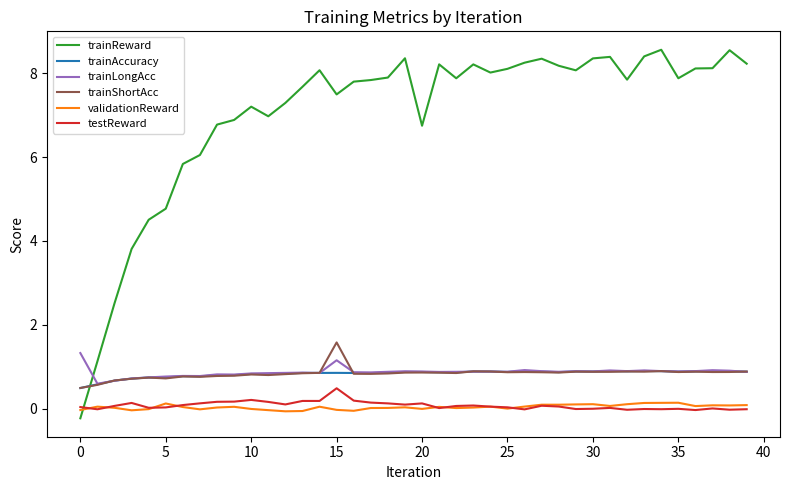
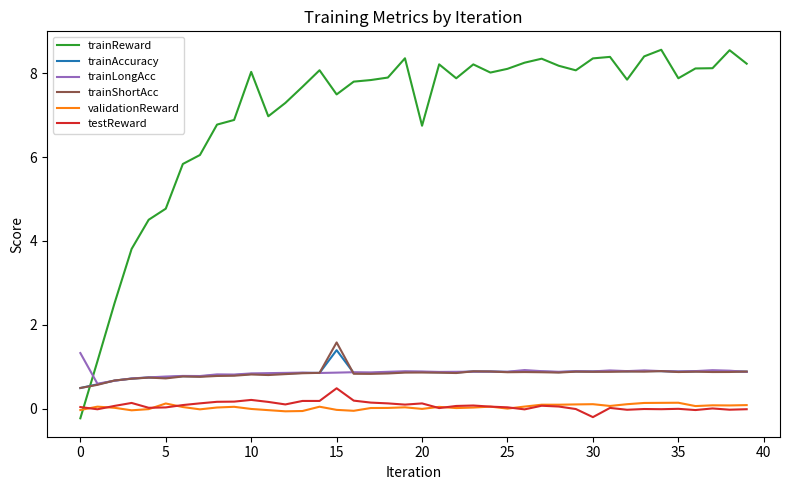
trainReward, 10: 7.2 -> 8.0
trainAccuracy, 15: 0.9 -> 1.4
trainLongAcc, 15: 1.2 -> 0.9
testReward, 30: 0.0 -> -0.2
